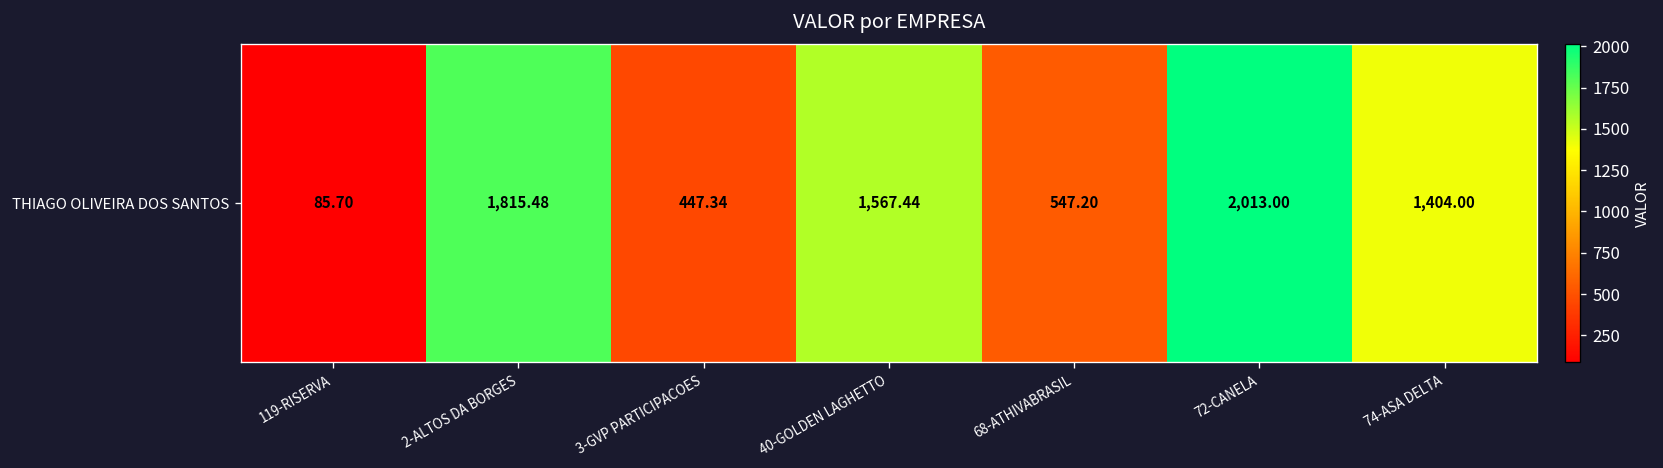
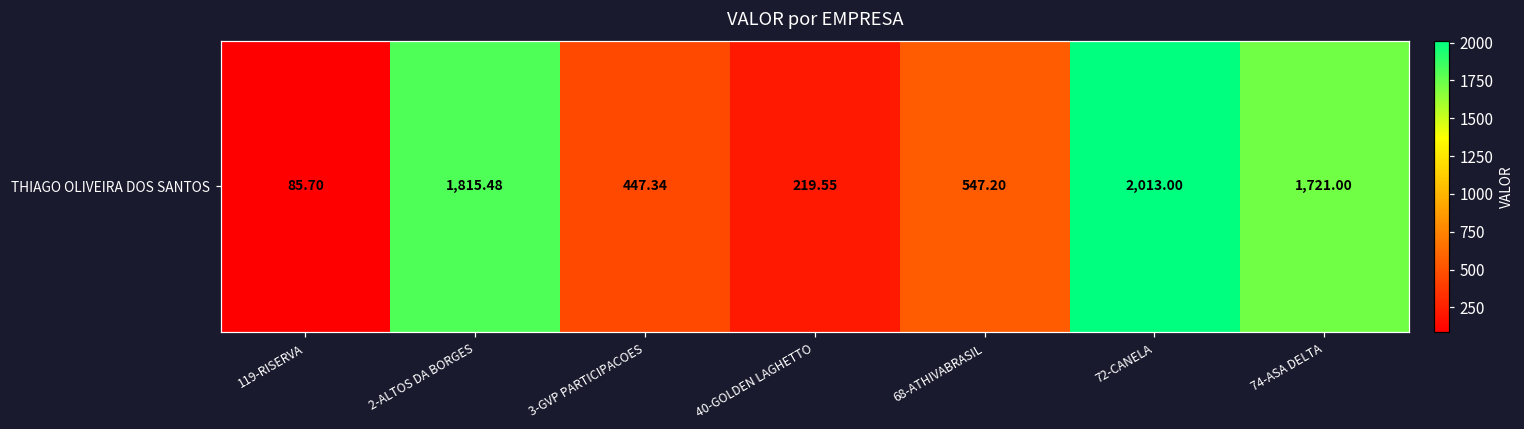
THIAGO OLIVEIRA DOS SANTOS, 40-GOLDEN LAGHETTO: 1,567.44 -> 219.55
THIAGO OLIVEIRA DOS SANTOS, 74-ASA DELTA: 1,404.00 -> 1,721.00
